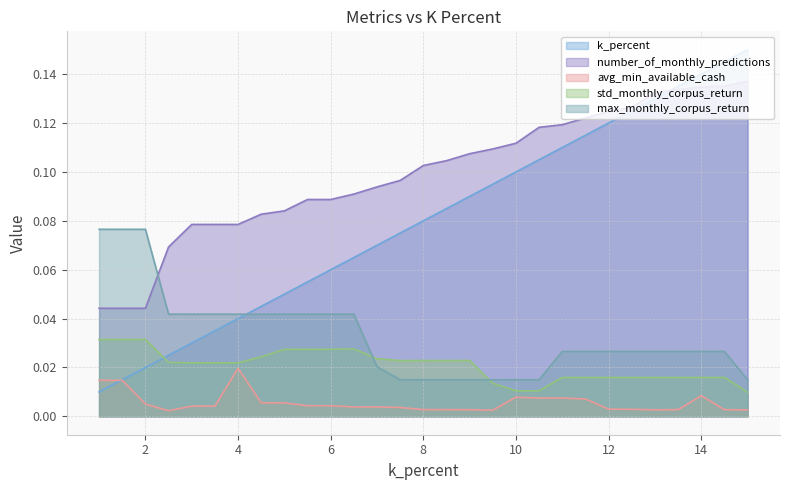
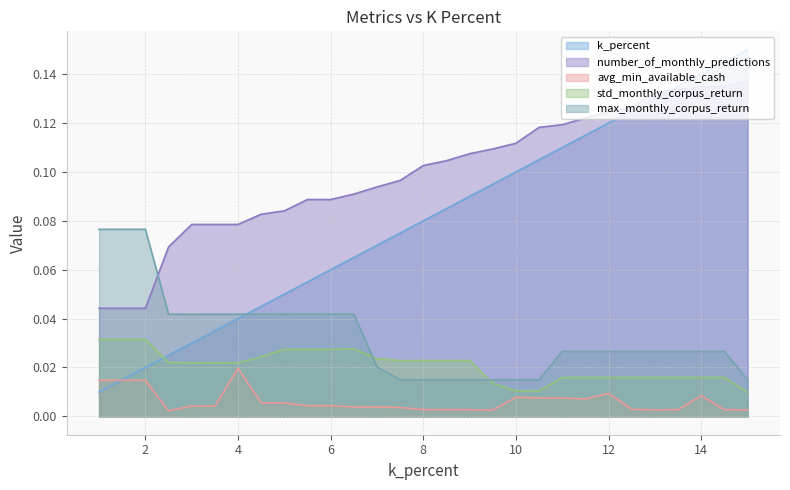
avg_min_available_cash, 2: 0.005 -> 0.015
avg_min_available_cash, 12: 0.003 -> 0.009
